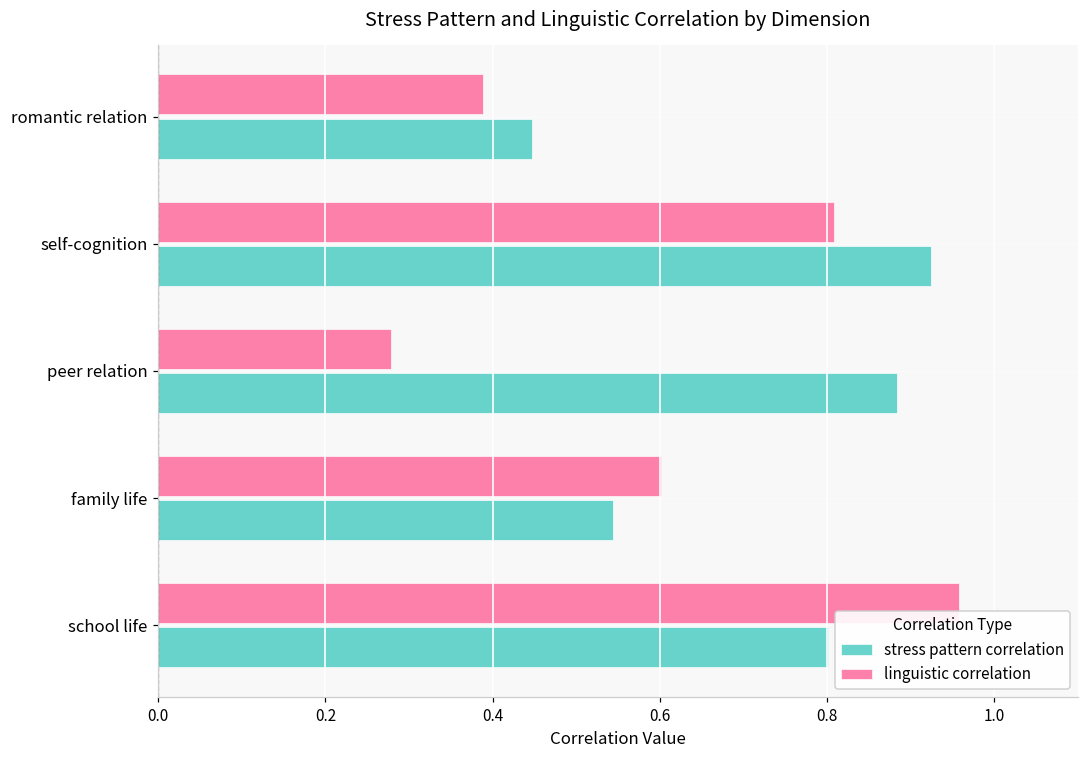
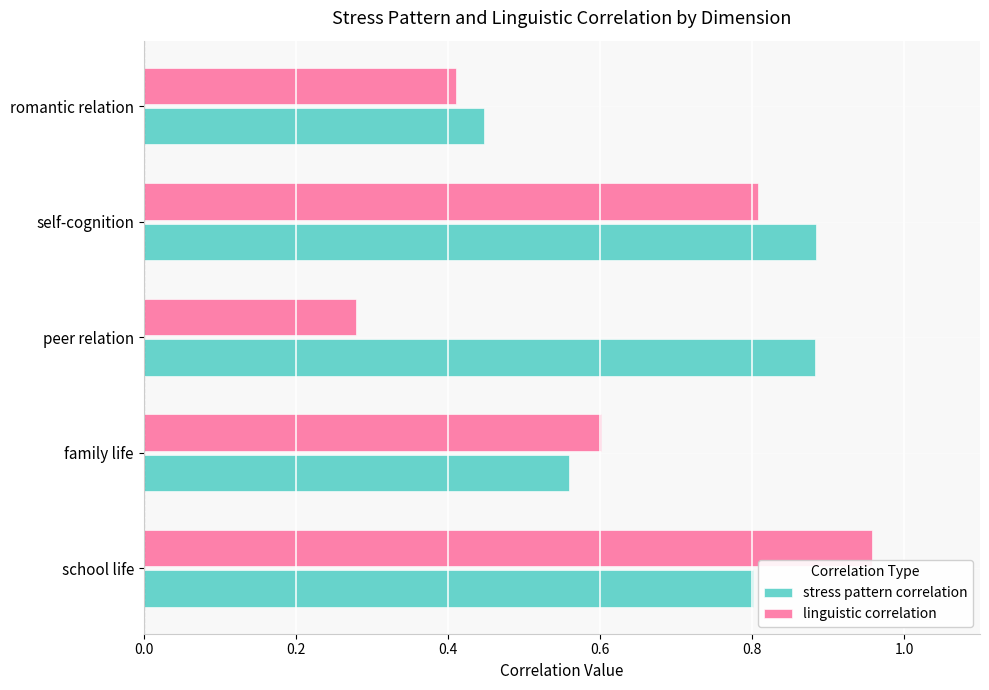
linguistic correlation, romantic relation: 0.39 -> 0.41
stress pattern correlation, self-cognition: 0.92 -> 0.88
stress pattern correlation, family life: 0.54 -> 0.56
